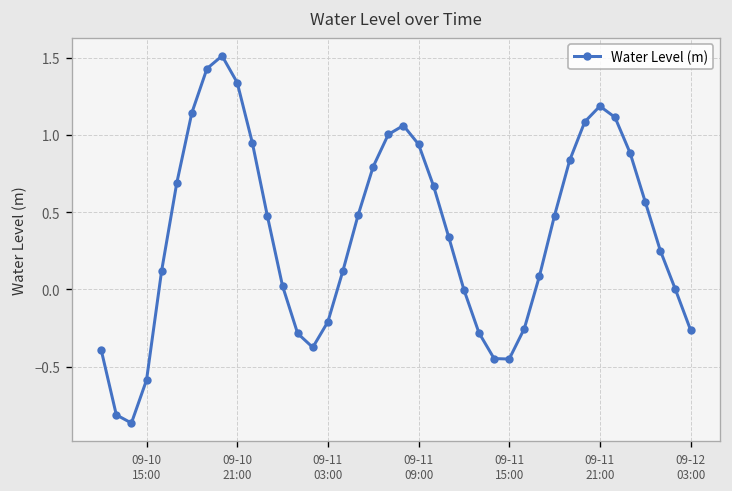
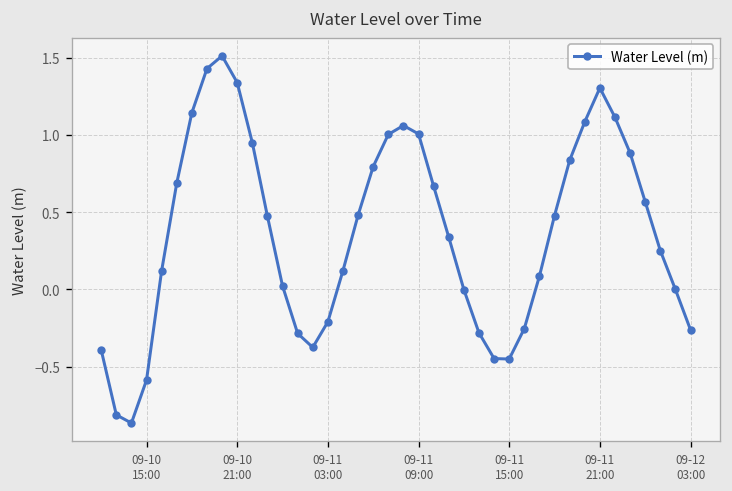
09-11 09:00: 0.94 -> 1.01
09-11 21:00: 1.19 -> 1.30
